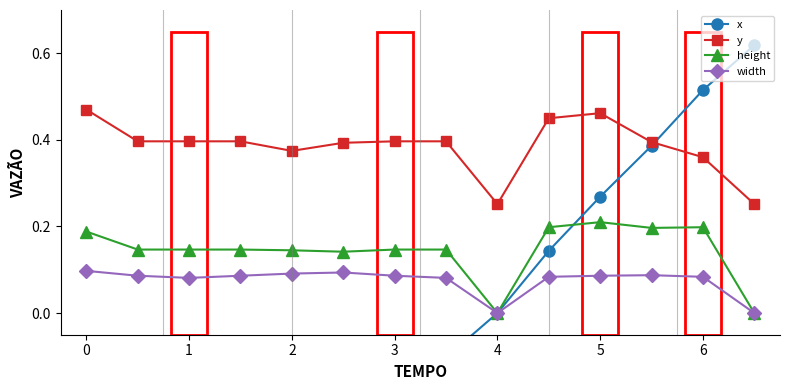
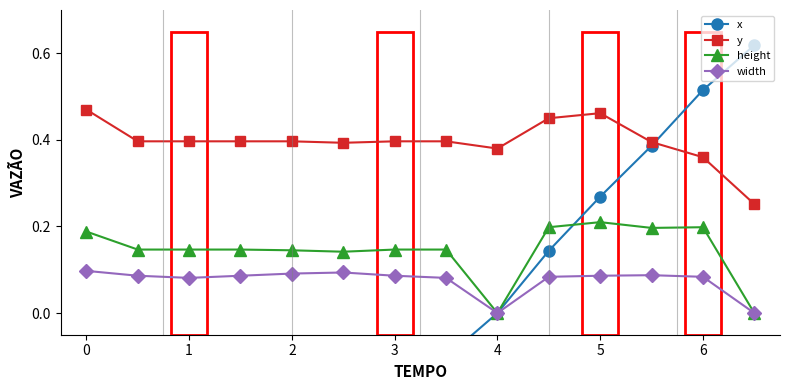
y, 2: 0.37 -> 0.40
y, 4: 0.25 -> 0.38
